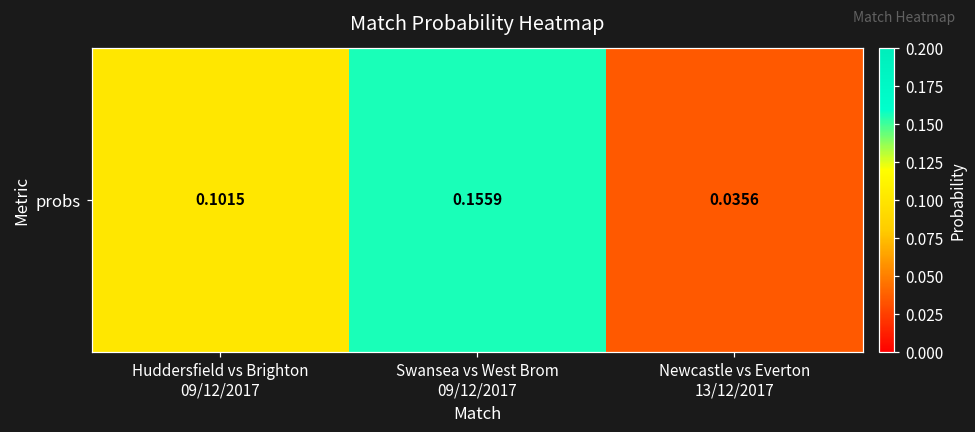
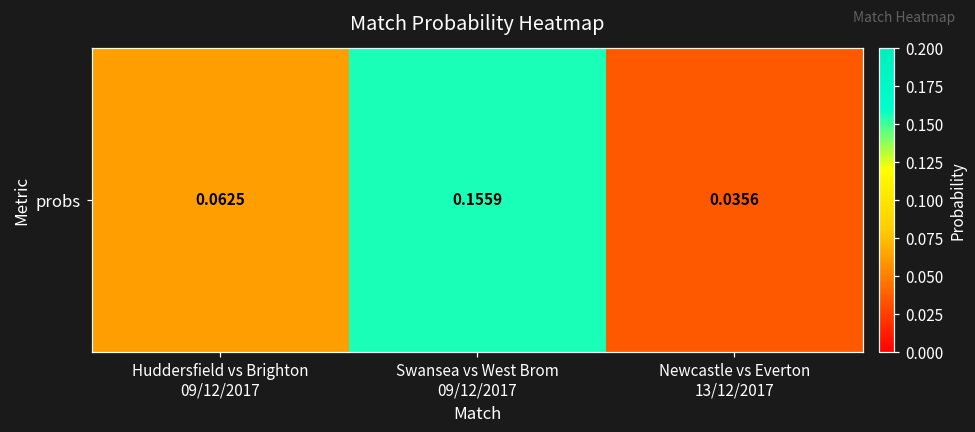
probs, Huddersfield vs Brighton 09/12/2017: 0.1015 -> 0.0625
